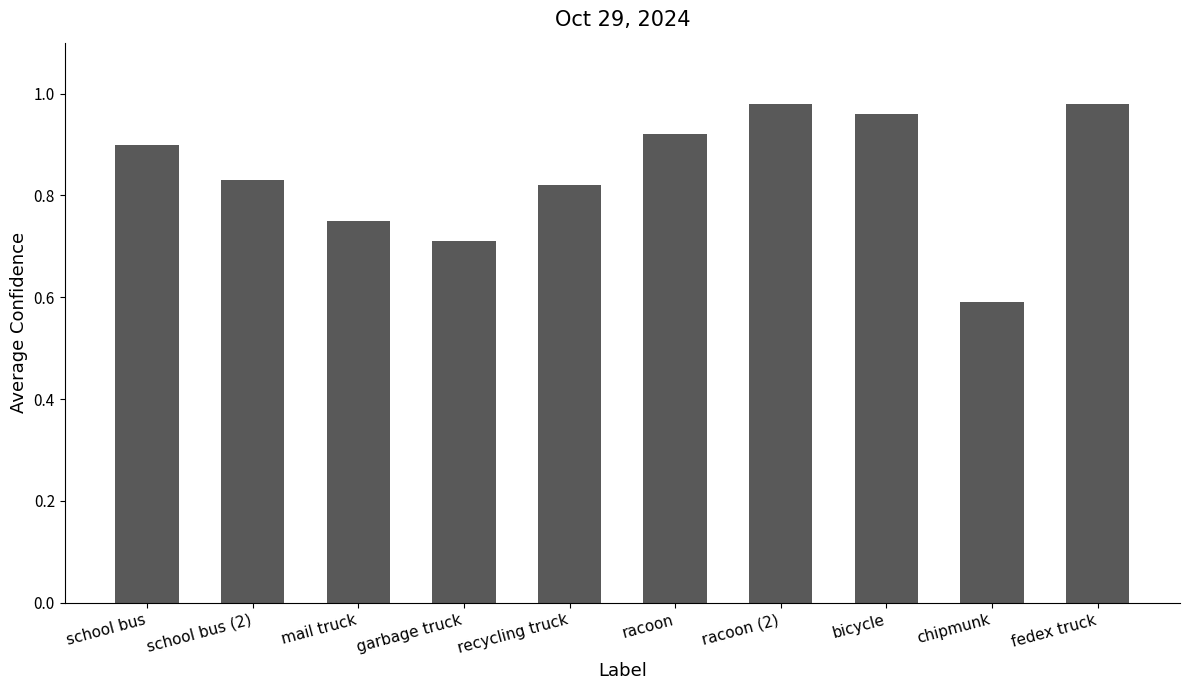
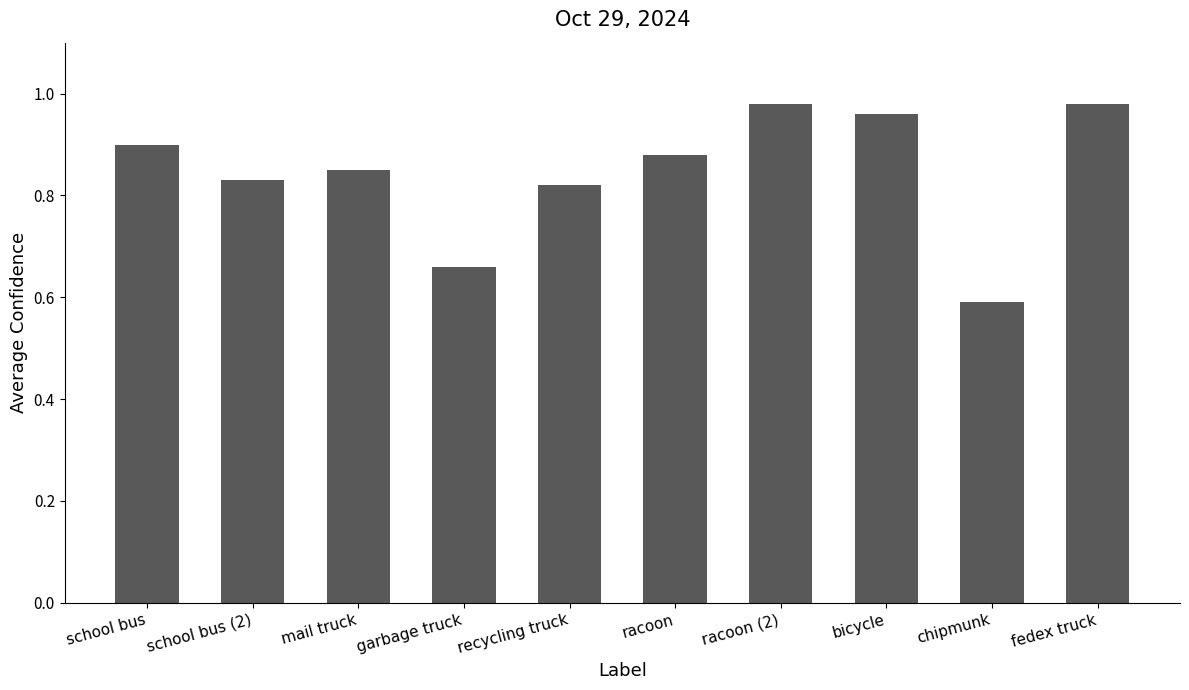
mail truck: 0.75 -> 0.85
garbage truck: 0.71 -> 0.66
racoon: 0.92 -> 0.88
